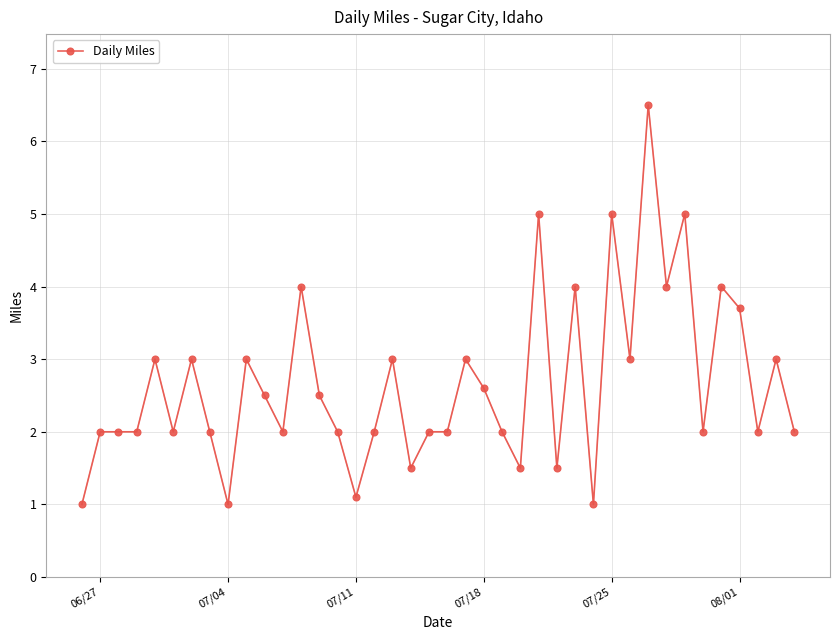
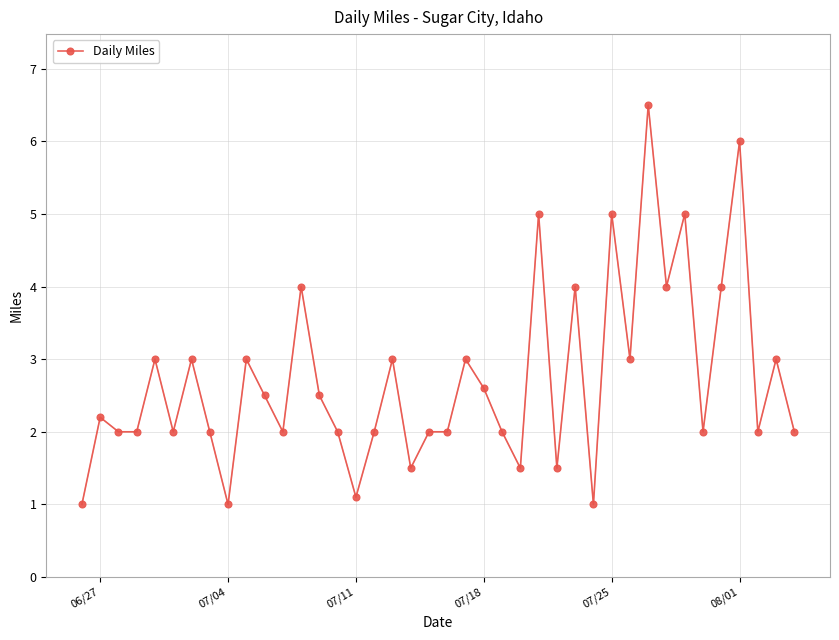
06/27: 2.0 -> 2.2
08/01: 3.7 -> 6.0
